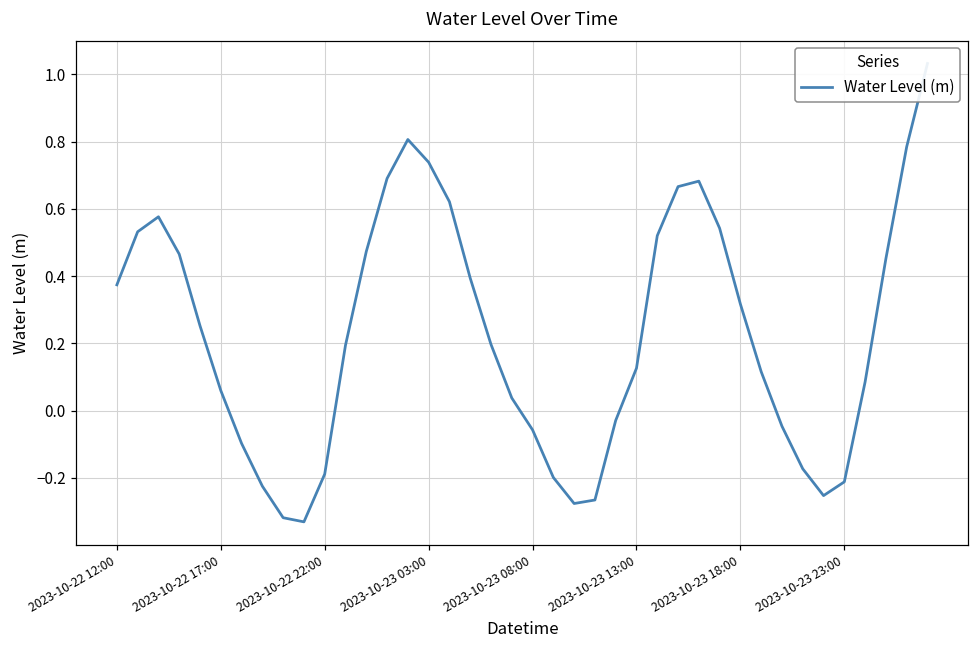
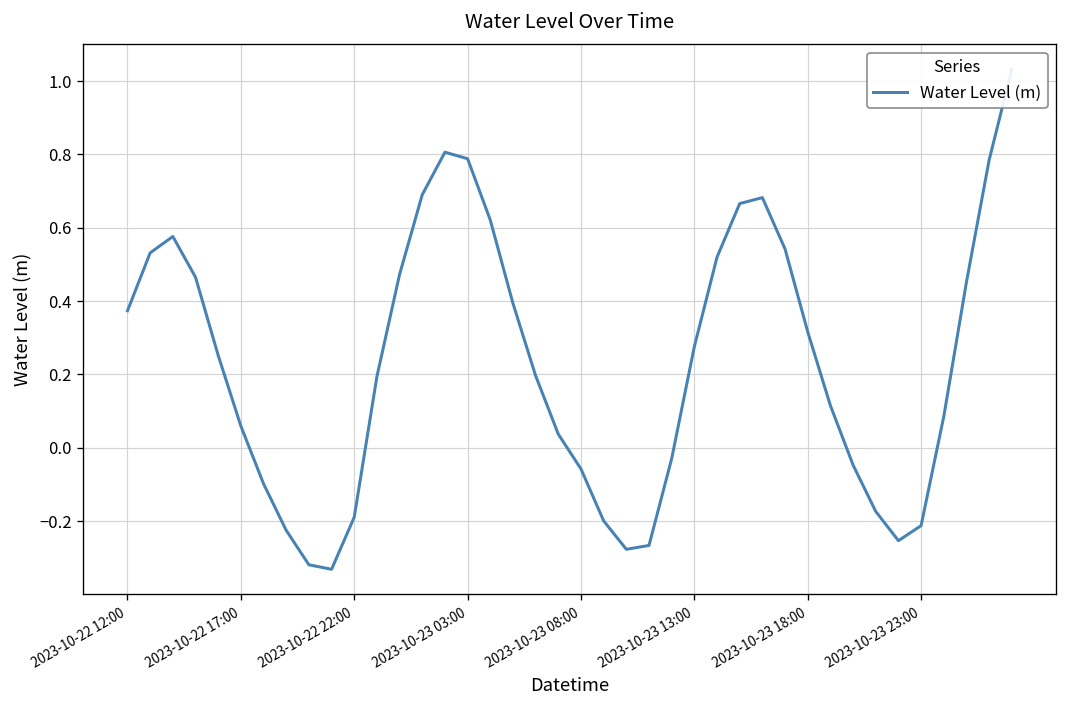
2023-10-23 03:00: 0.74 -> 0.79
2023-10-23 13:00: 0.13 -> 0.28
